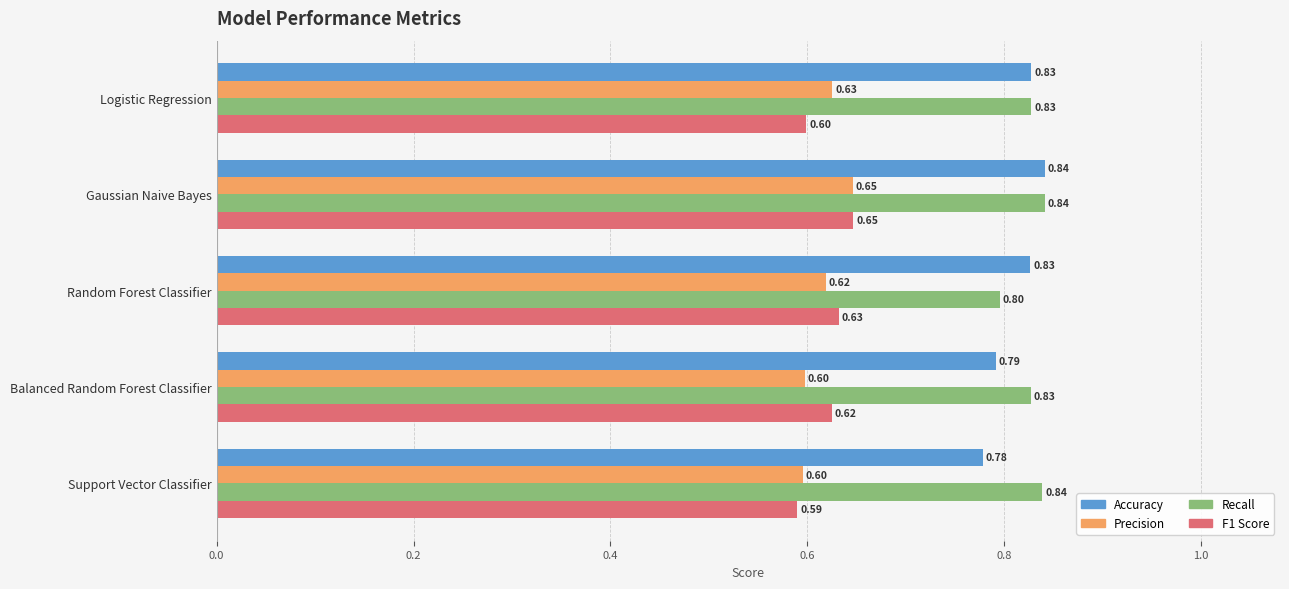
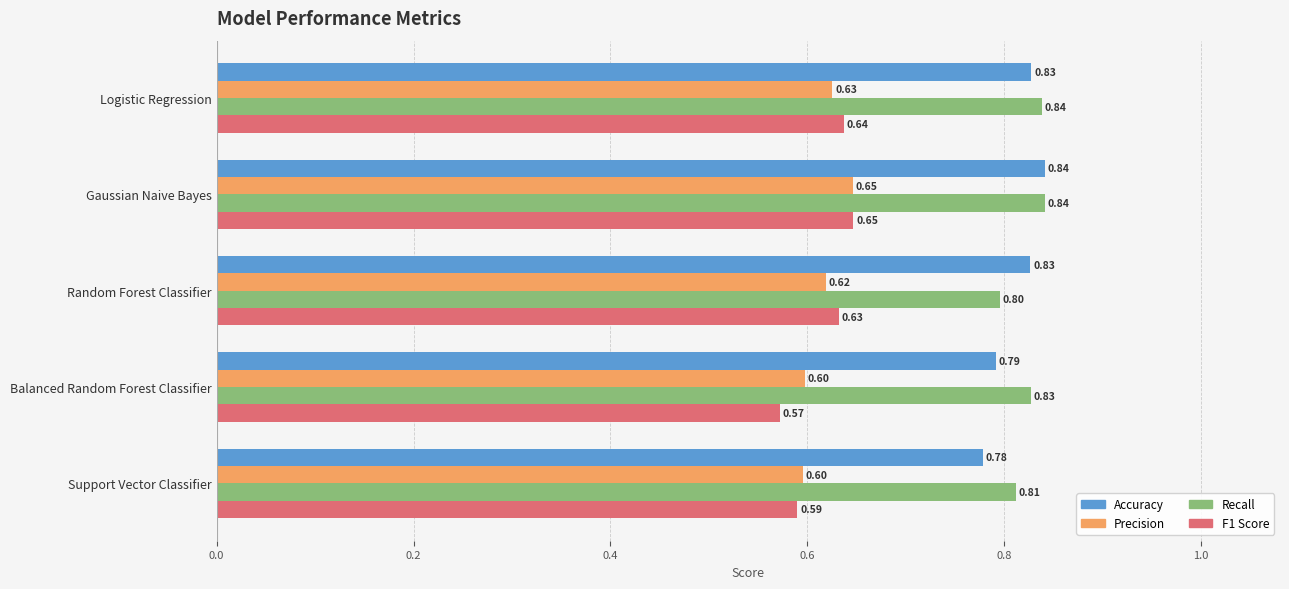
Recall, Logistic Regression: 0.83 -> 0.84
F1 Score, Logistic Regression: 0.60 -> 0.64
F1 Score, Balanced Random Forest Classifier: 0.62 -> 0.57
Recall, Support Vector Classifier: 0.84 -> 0.81
